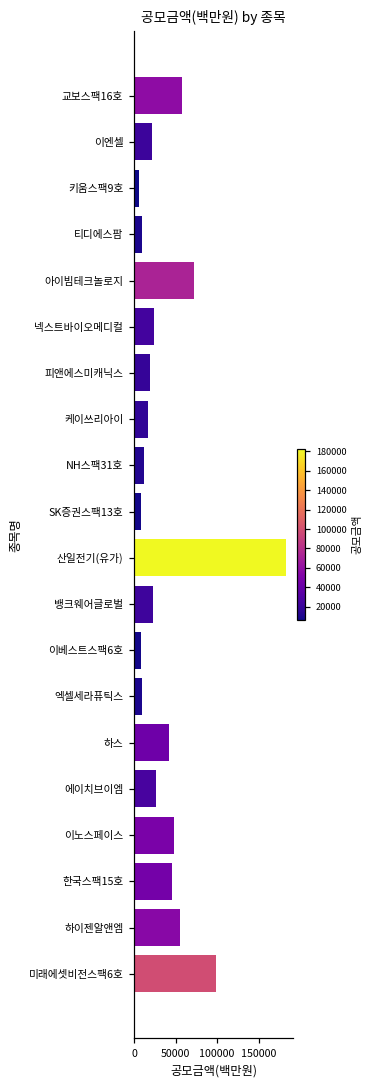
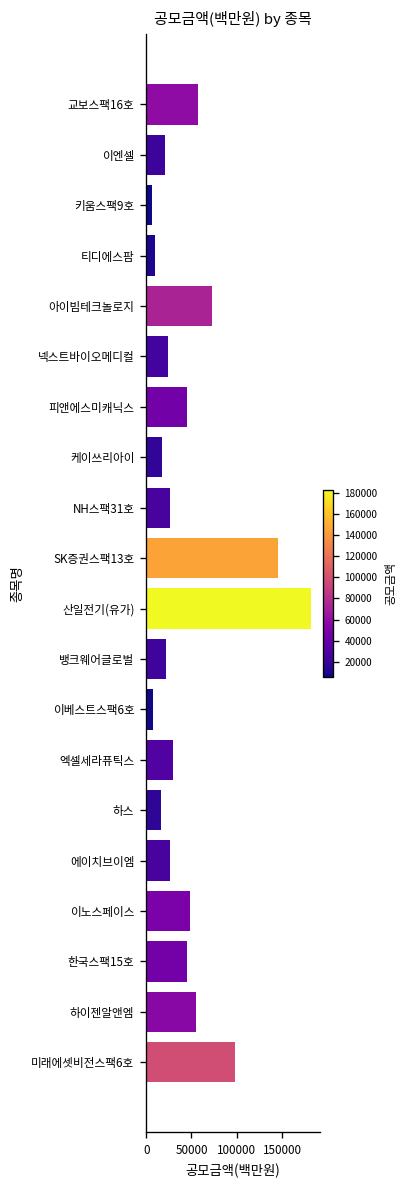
피앤에스미캐닉스: 20000 -> 50000
NH스팩31호: 10000 -> 30000
SK증권스팩13호: 10000 -> 150000
엑셀세라퓨틱스: 10000 -> 30000
하스: 40000 -> 20000
